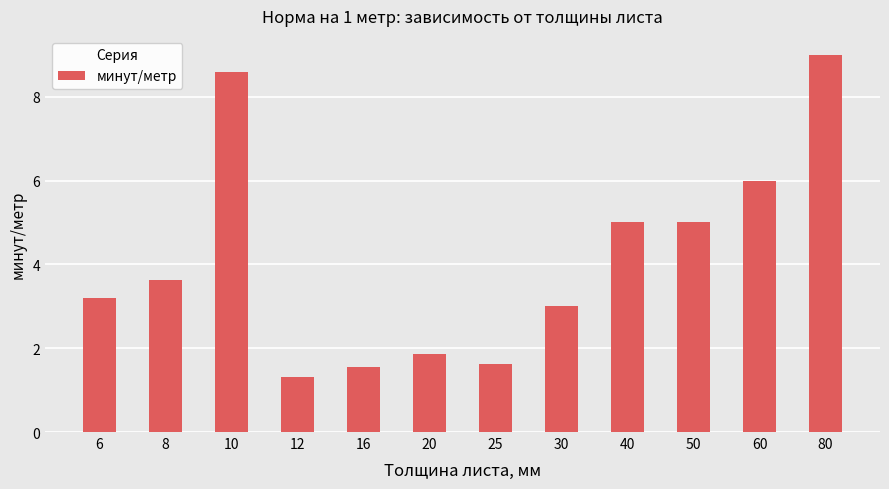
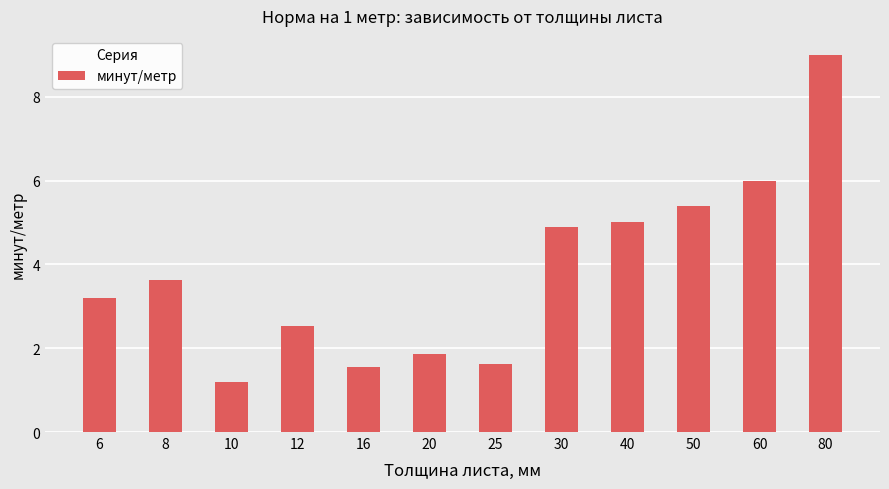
10: 8.6 -> 1.2
12: 1.3 -> 2.5
30: 3.0 -> 4.9
50: 5.0 -> 5.4
